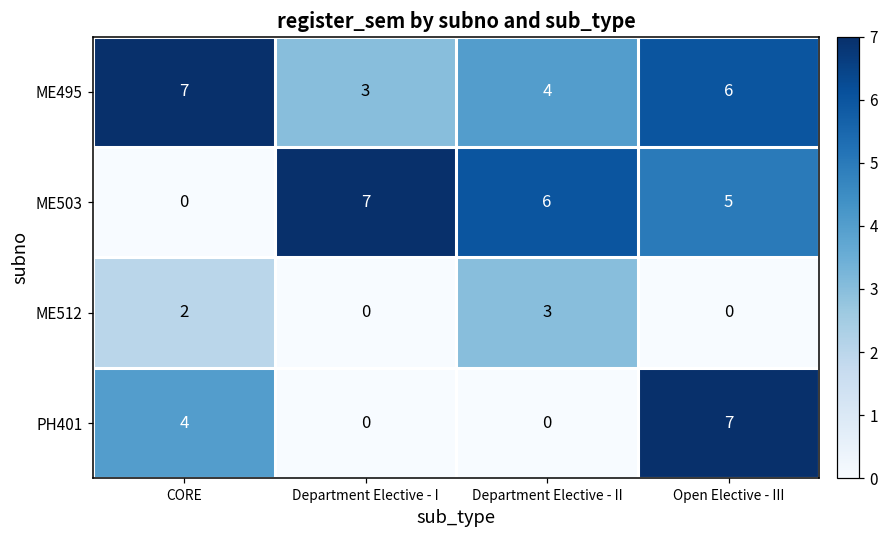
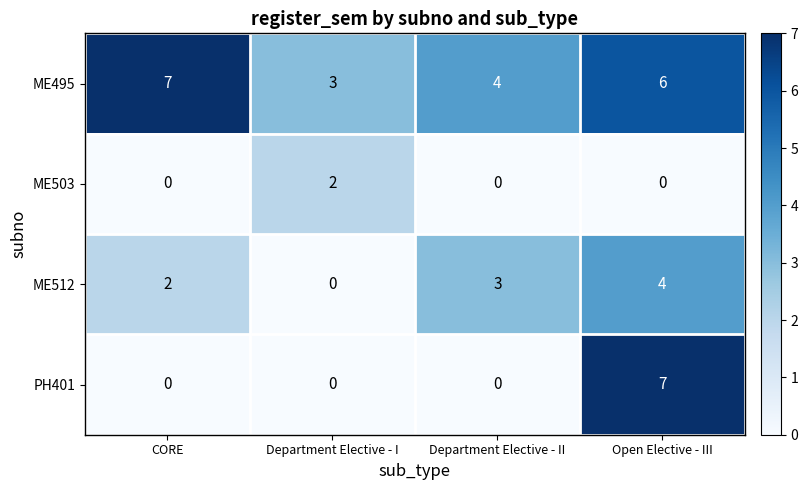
ME503, Department Elective - I: 7 -> 2
ME503, Department Elective - II: 6 -> 0
ME503, Open Elective - III: 5 -> 0
ME512, Open Elective - III: 0 -> 4
PH401, CORE: 4 -> 0
